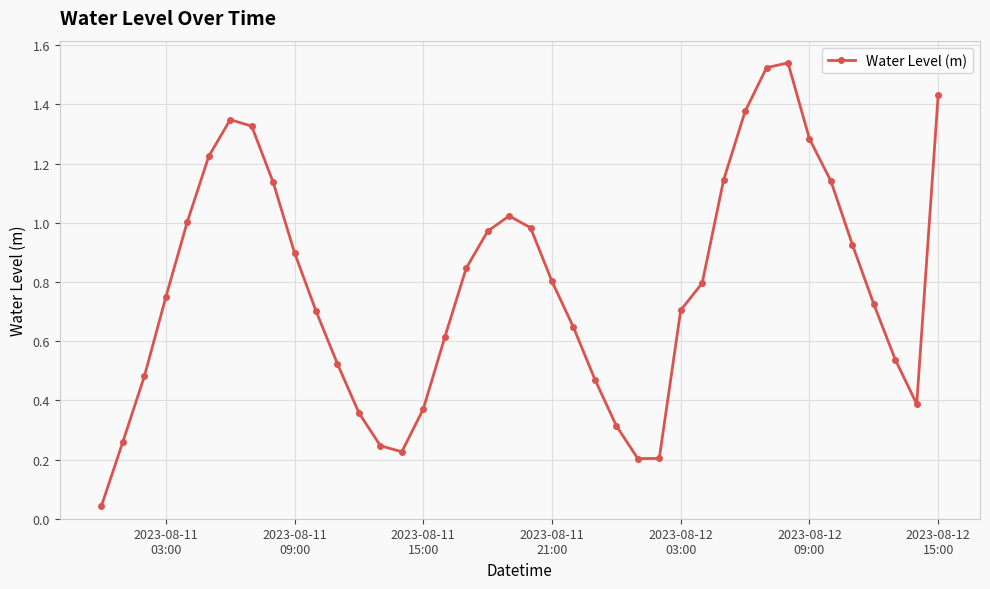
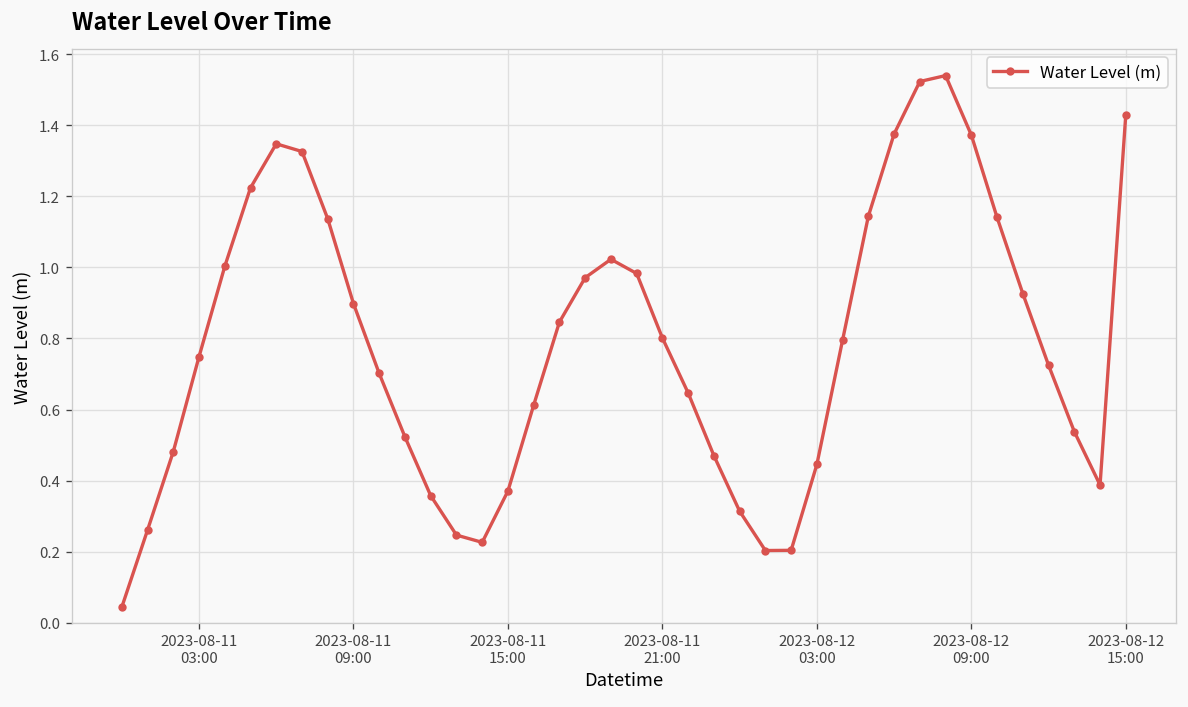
2023-08-12 03:00: 0.70 -> 0.45
2023-08-12 09:00: 1.28 -> 1.37
